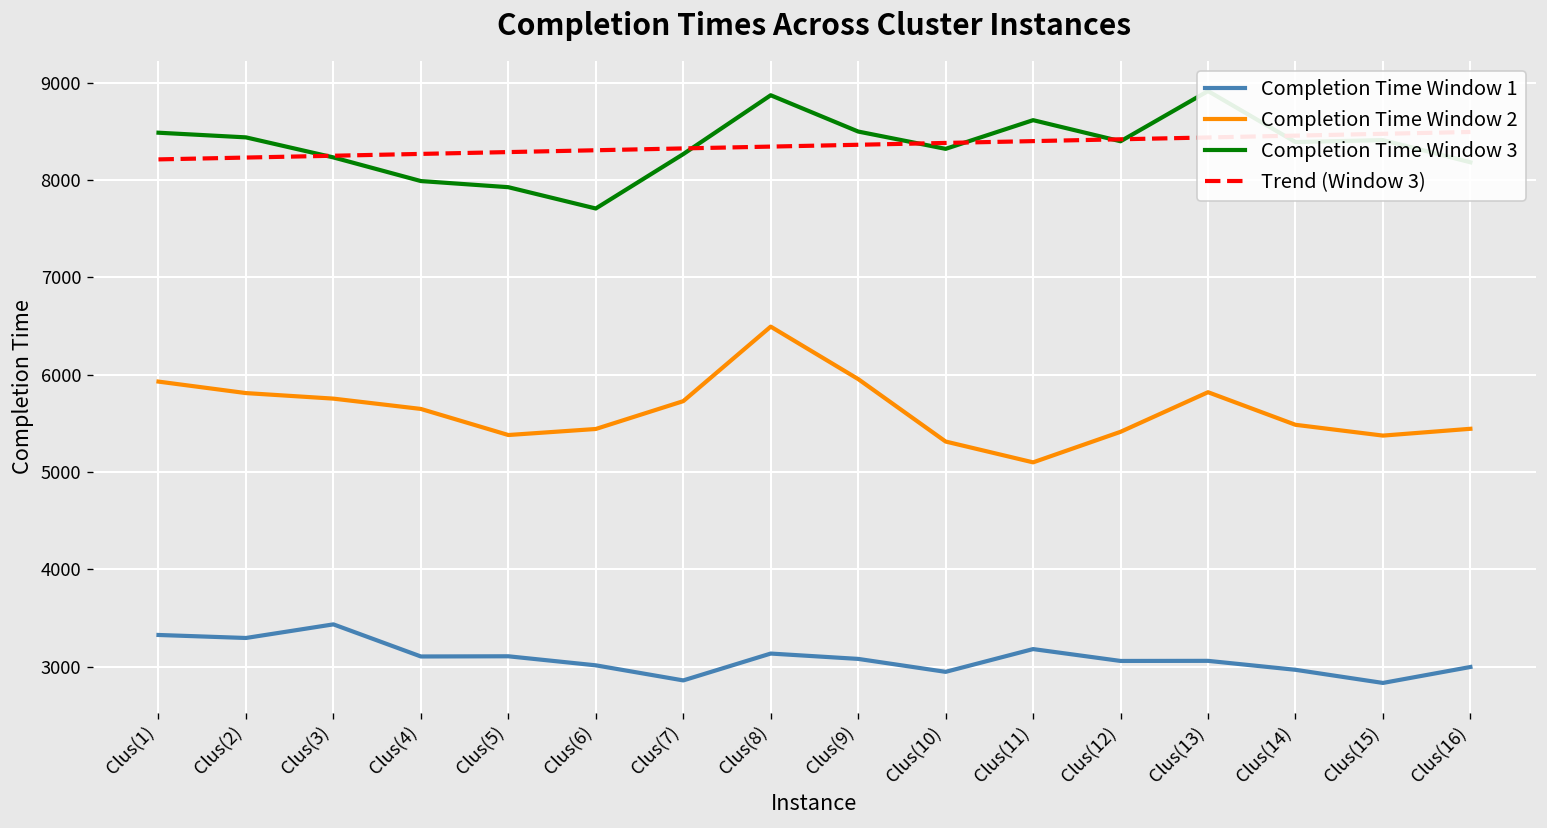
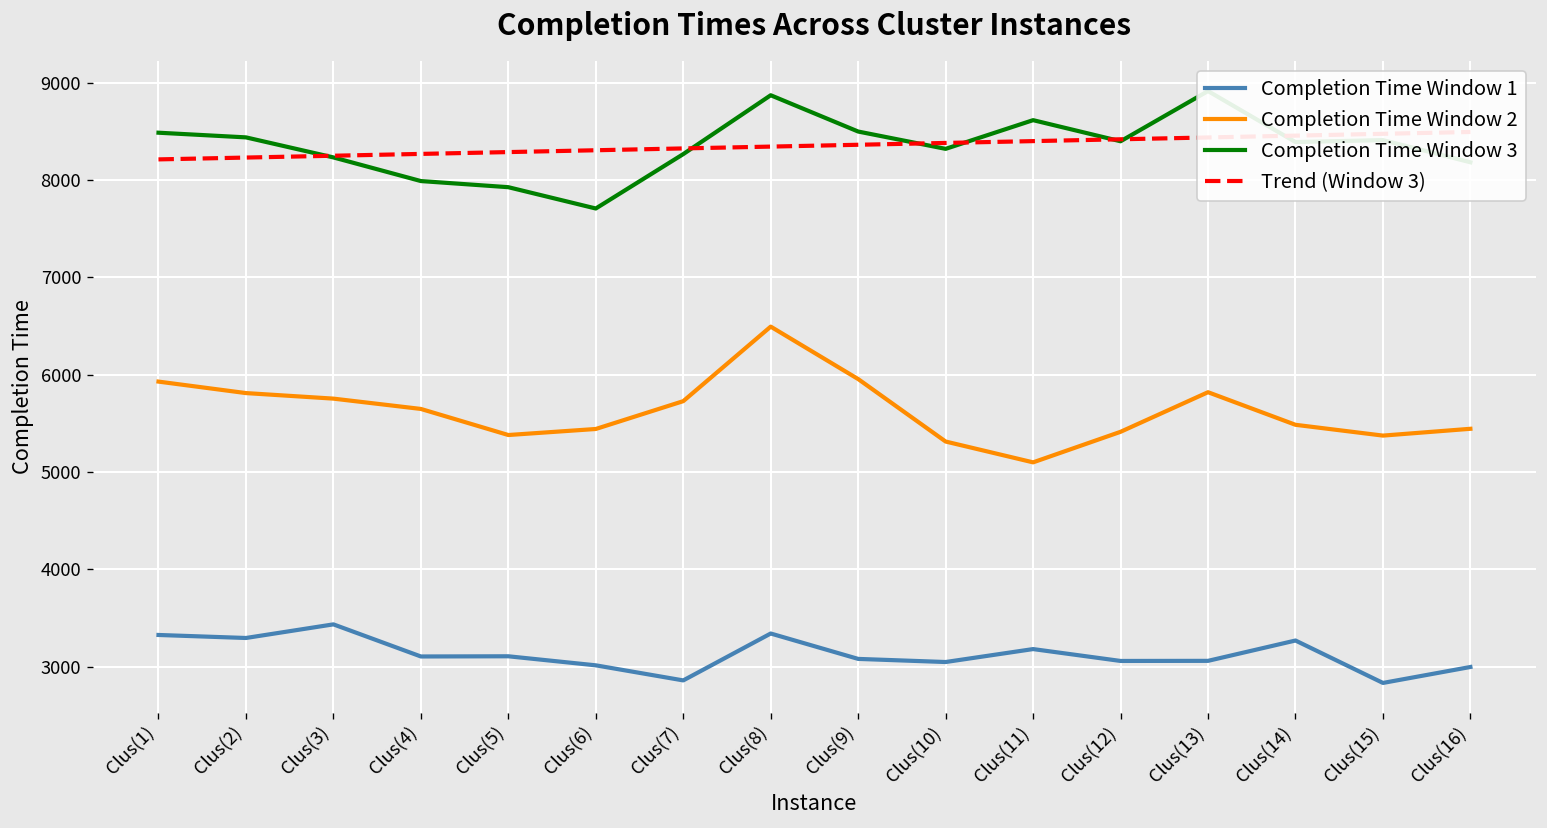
Completion Time Window 1, Clus(8): 3100 -> 3300
Completion Time Window 1, Clus(10): 2900 -> 3000
Completion Time Window 1, Clus(14): 3000 -> 3300
